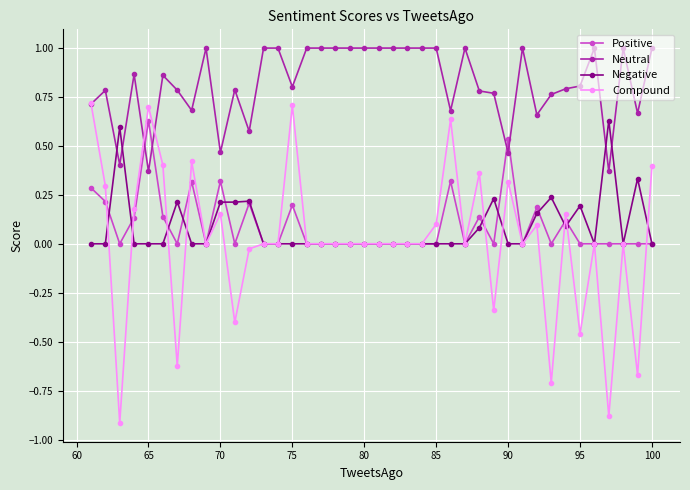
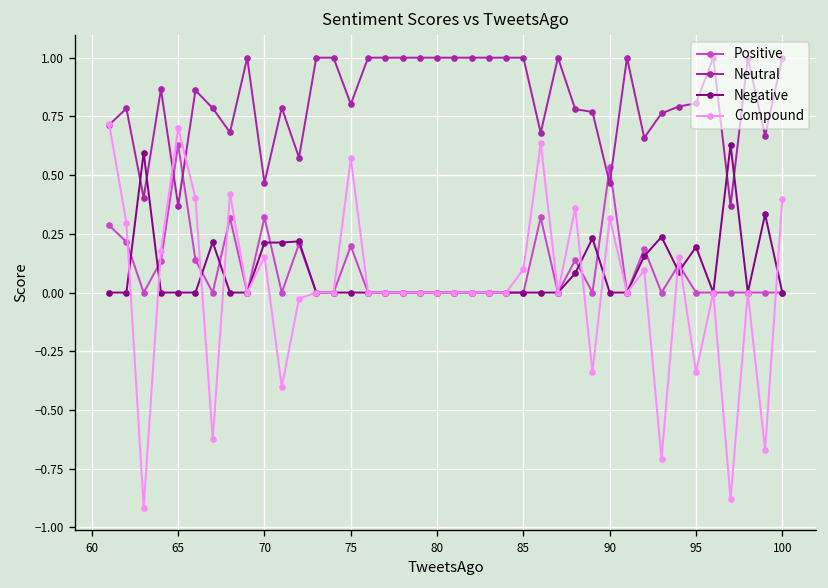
Compound, 75: 0.71 -> 0.57
Compound, 95: -0.46 -> -0.34
